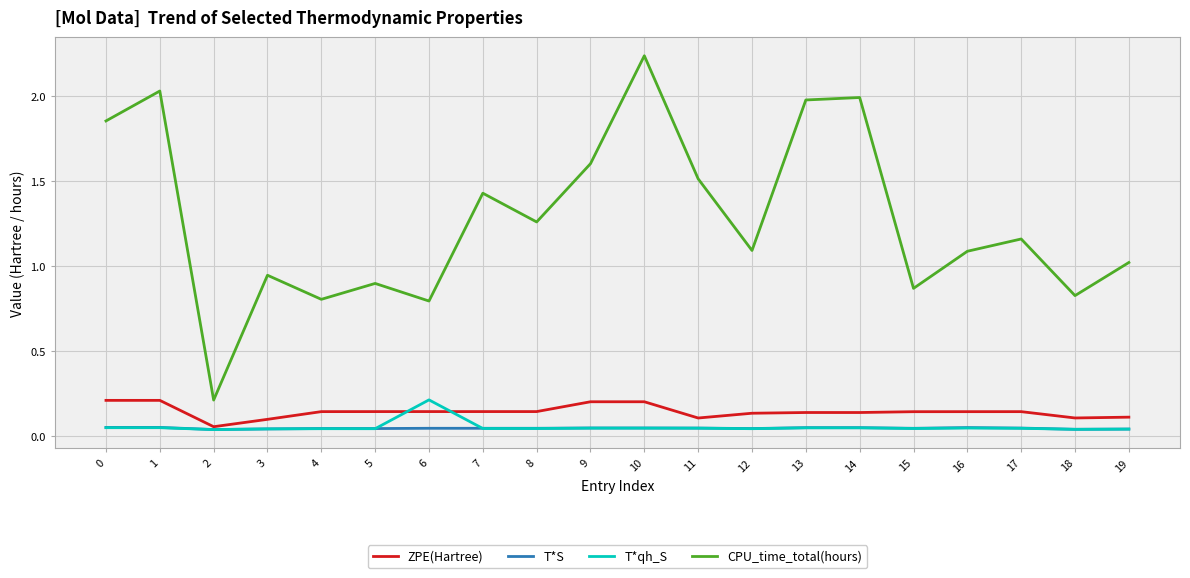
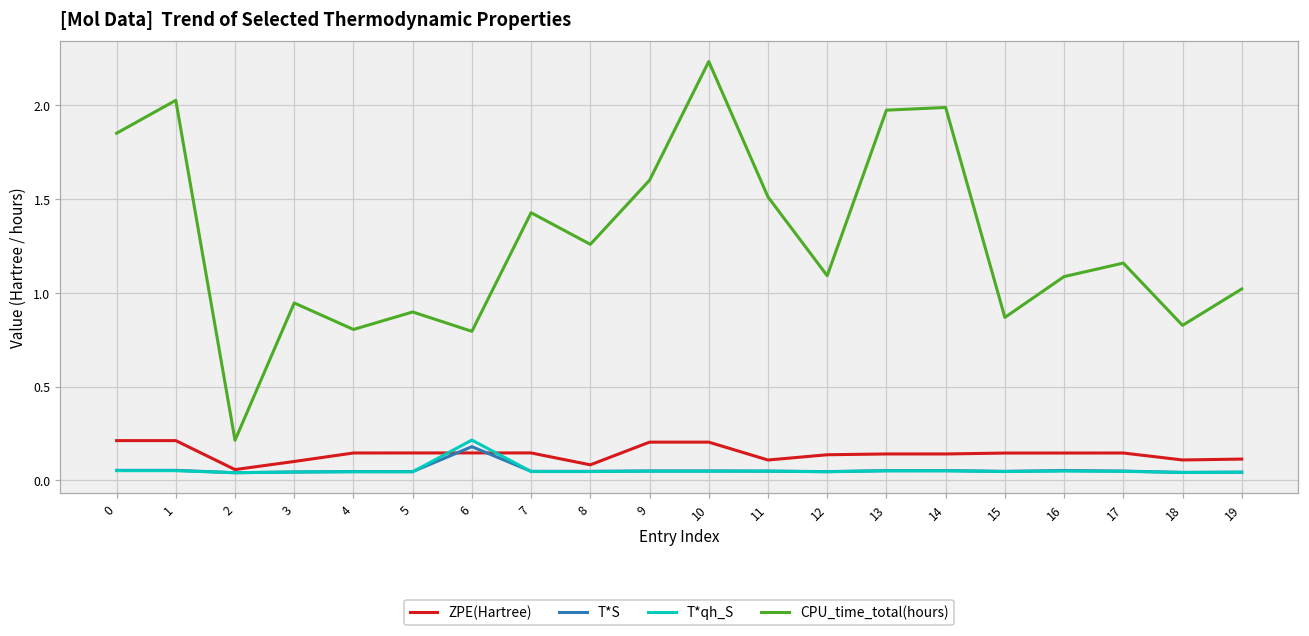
T*S, 6: 0.05 -> 0.18
ZPE(Hartree), 8: 0.15 -> 0.08
